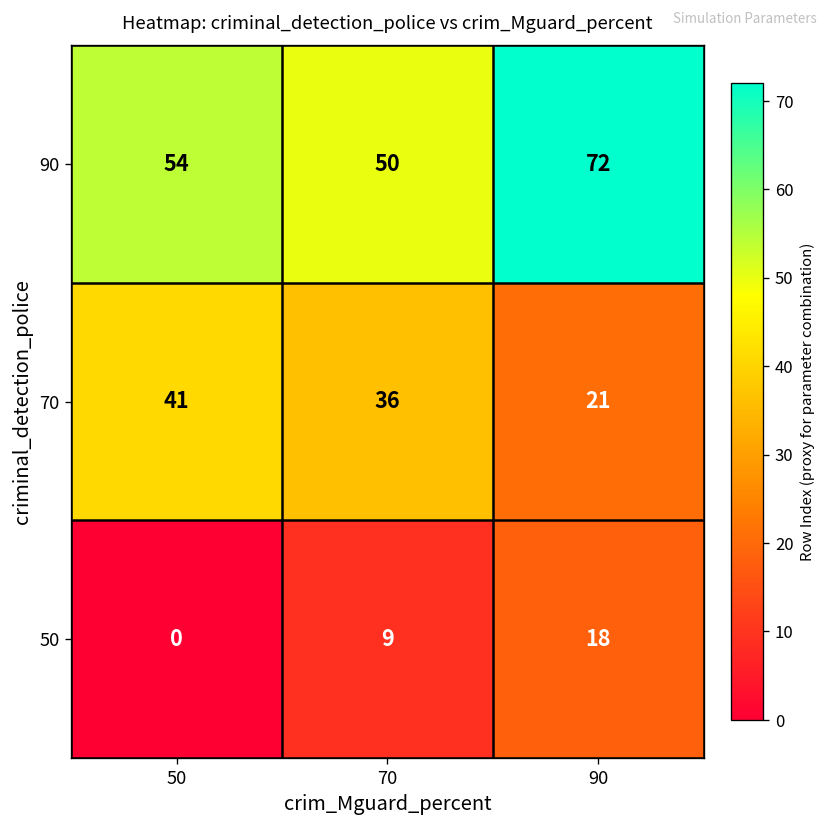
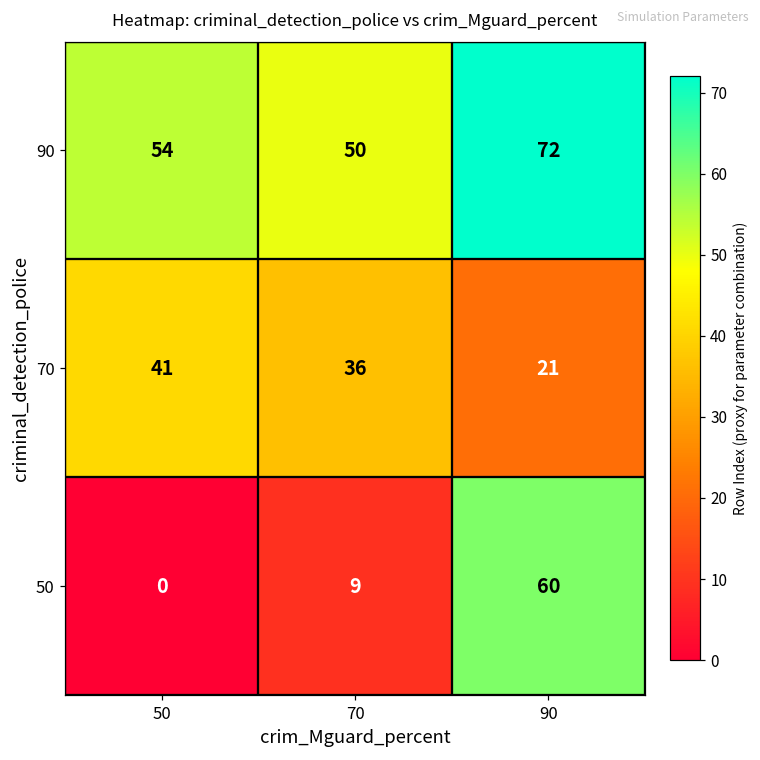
50, 90: 18 -> 60
